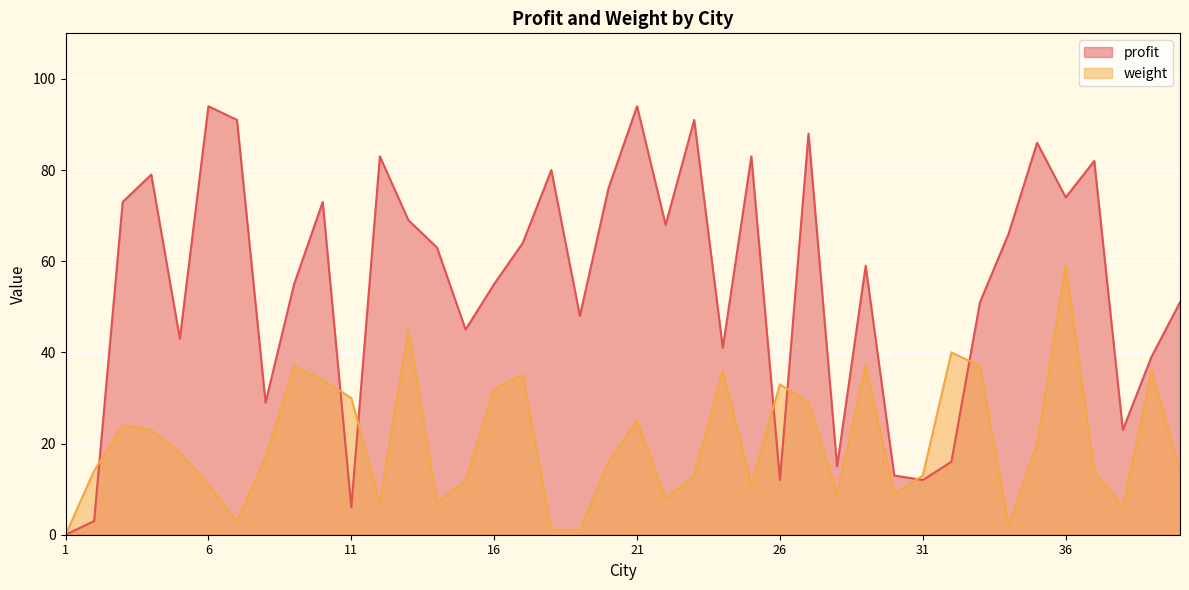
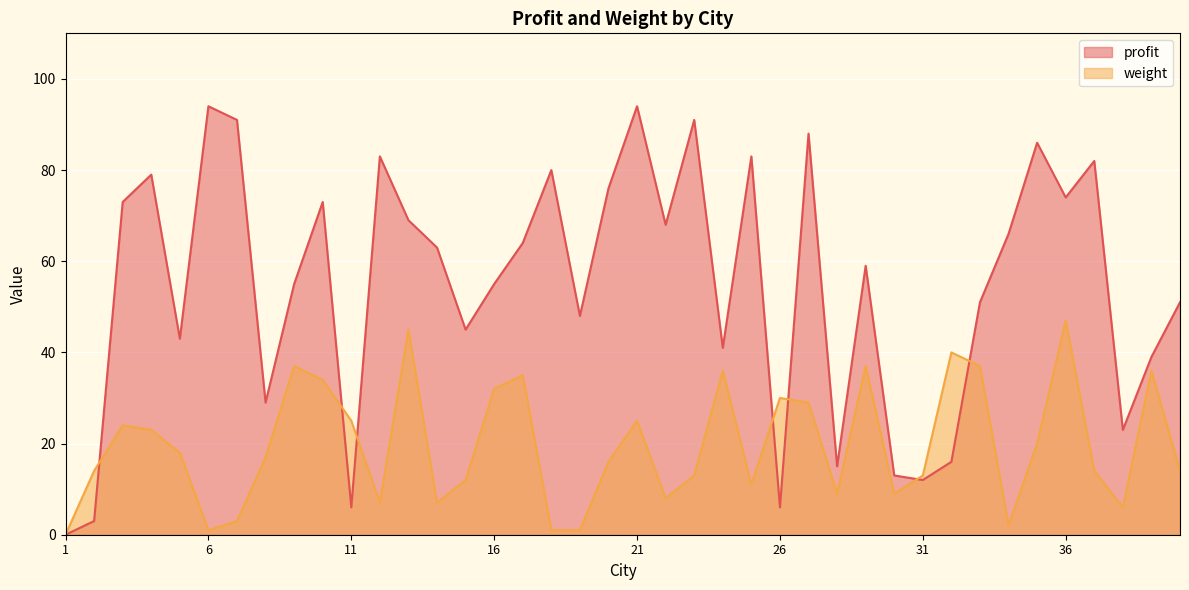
weight, 6: 11 -> 1
weight, 11: 30 -> 25
profit, 26: 12 -> 6
weight, 26: 33 -> 30
weight, 36: 59 -> 47
